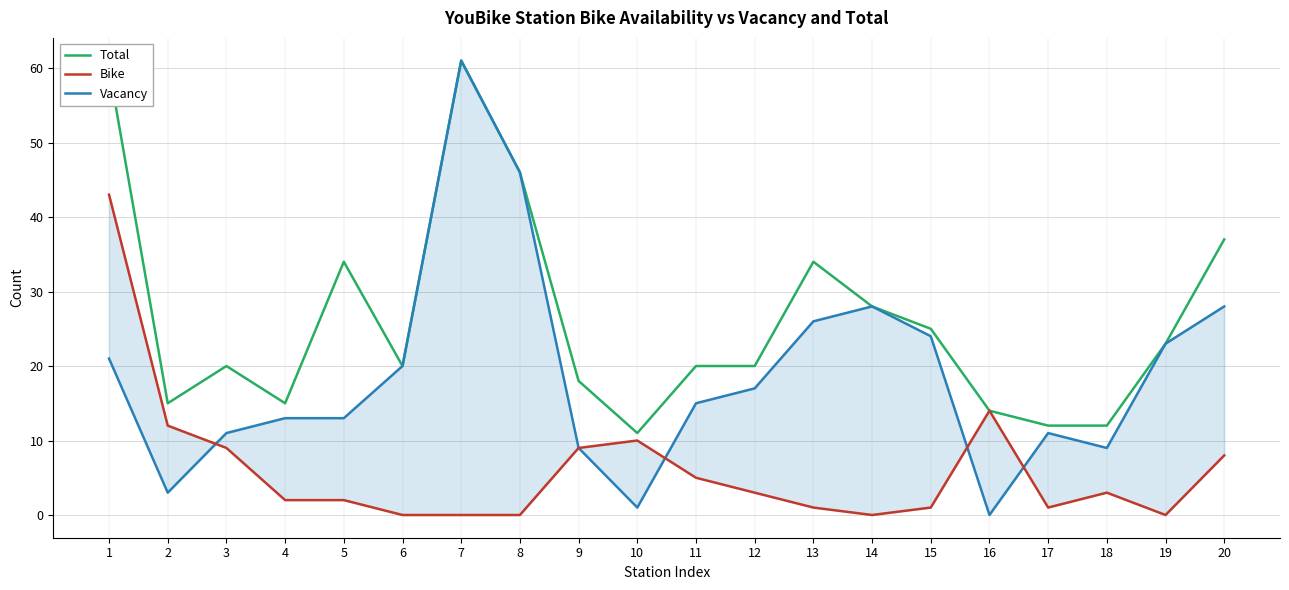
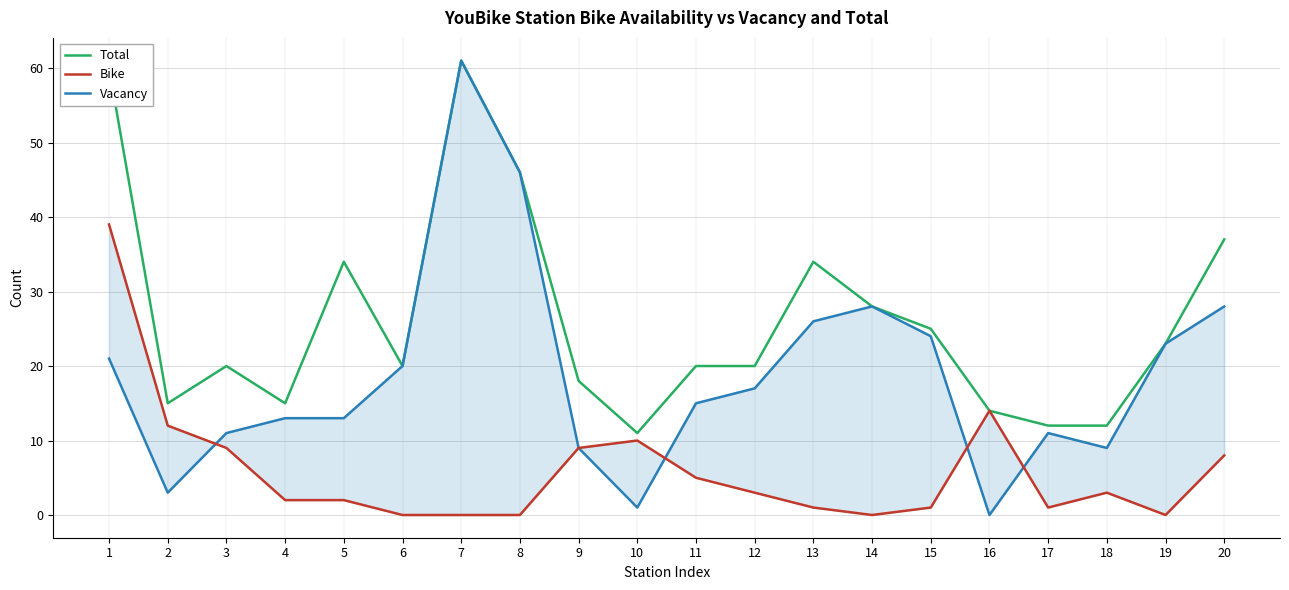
Bike, 1: 43 -> 39
